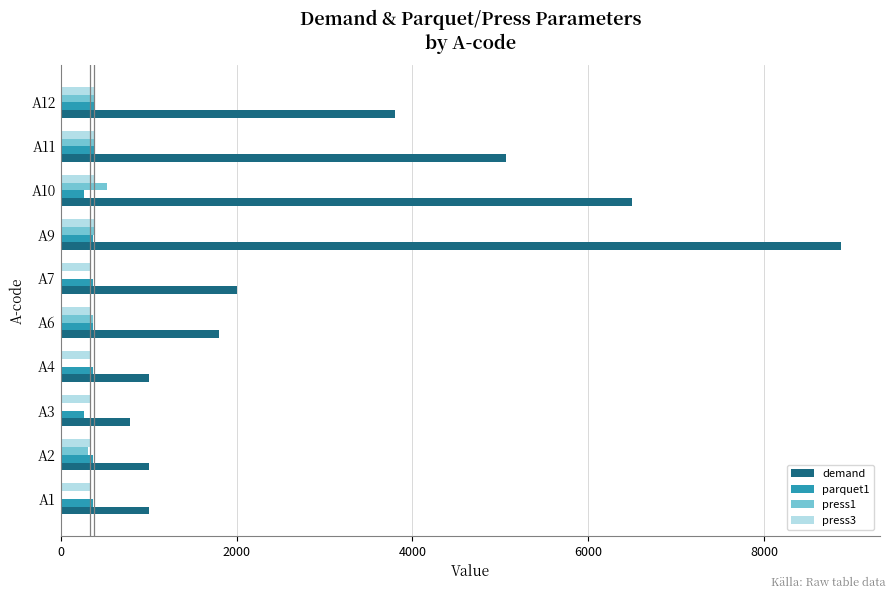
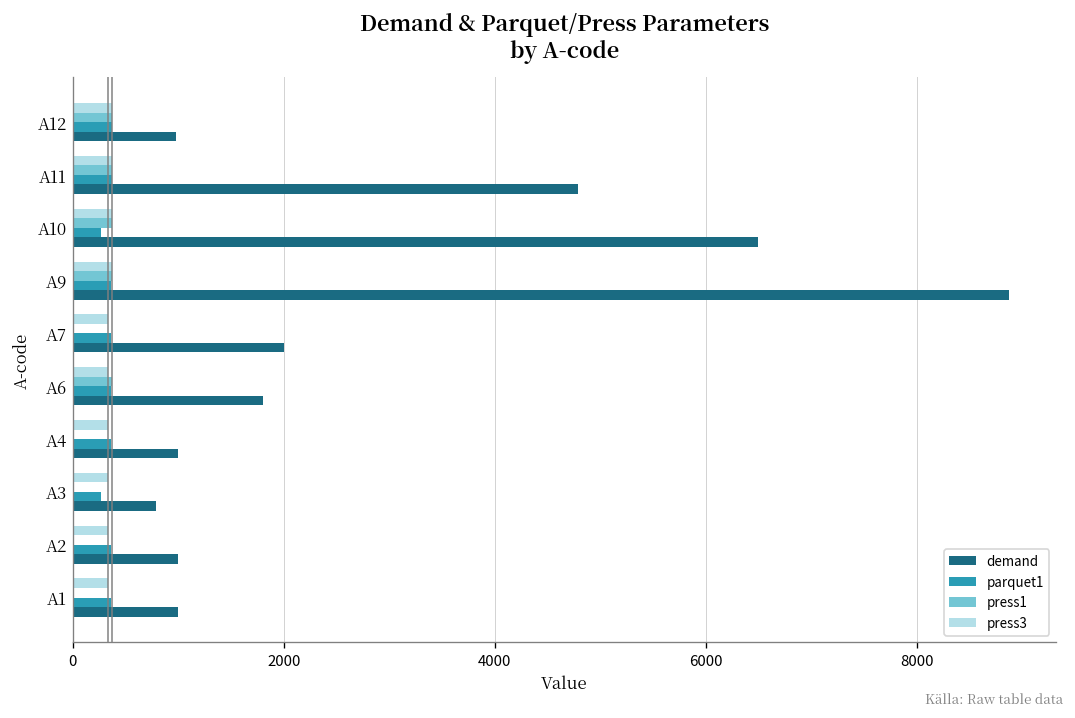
demand, A12: 3800 -> 1000
demand, A11: 5100 -> 4800
press1, A10: 500 -> 400
press1, A2: 300 -> 0
